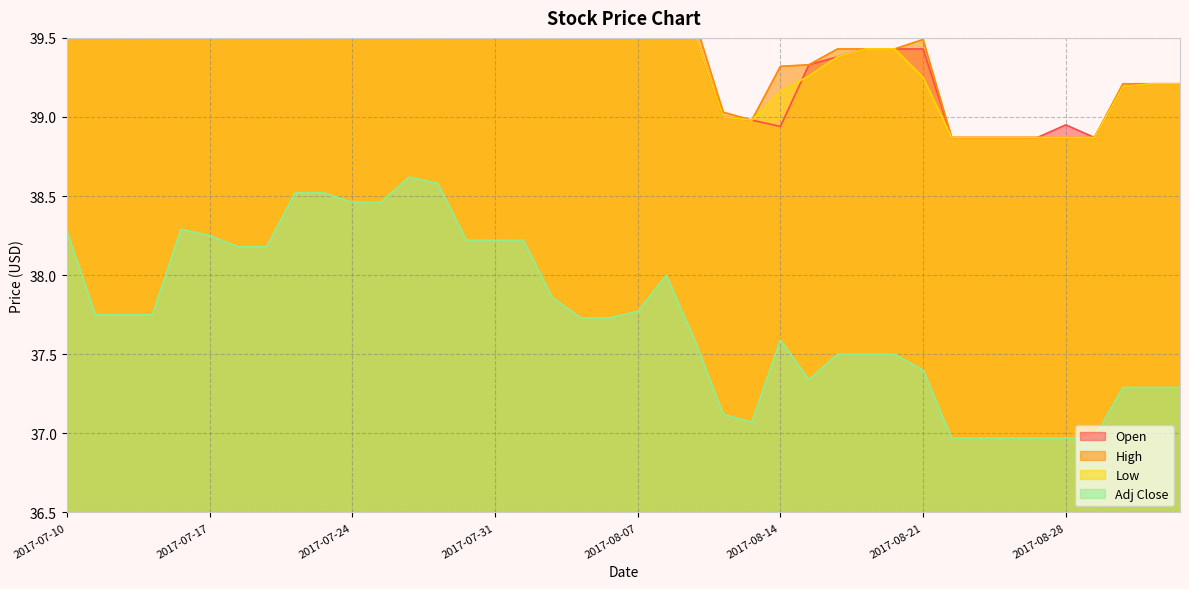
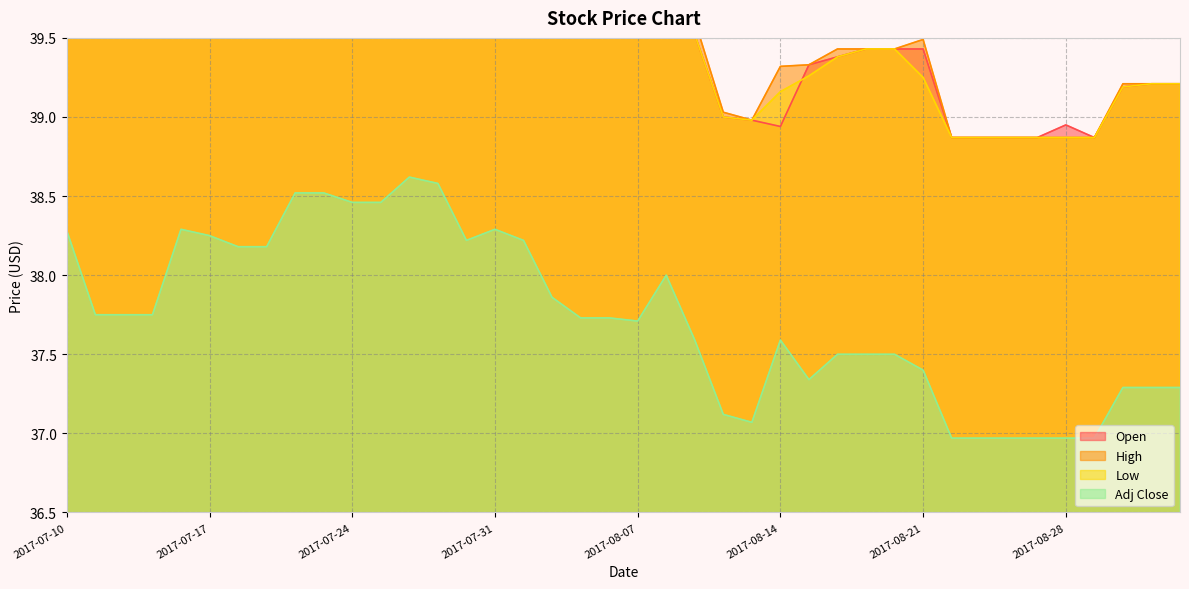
Adj Close, 2017-07-31: 38.22 -> 38.29
Adj Close, 2017-08-07: 37.77 -> 37.71
